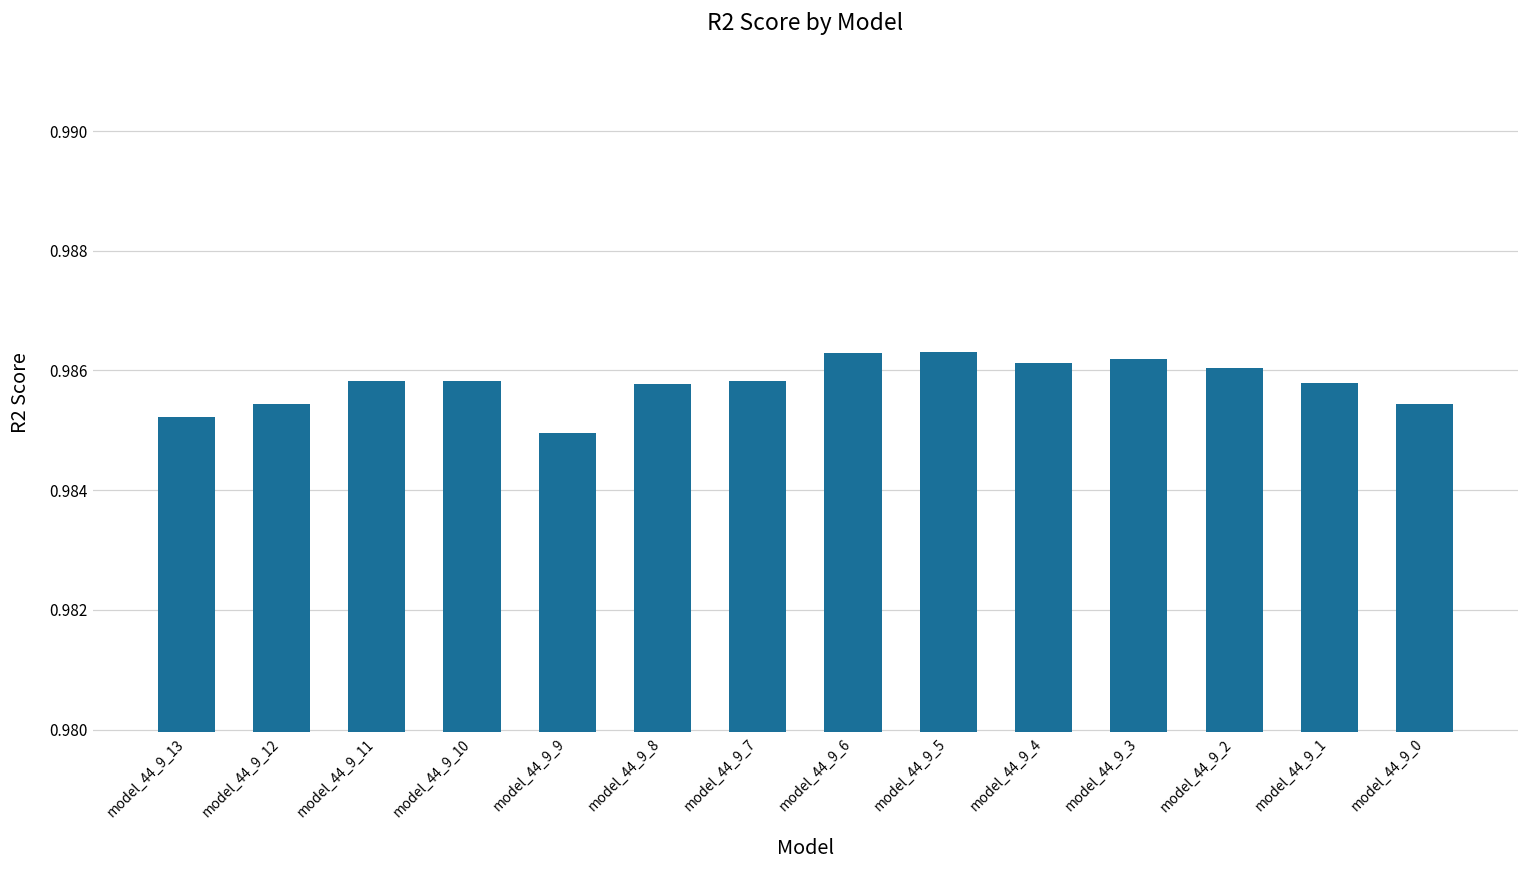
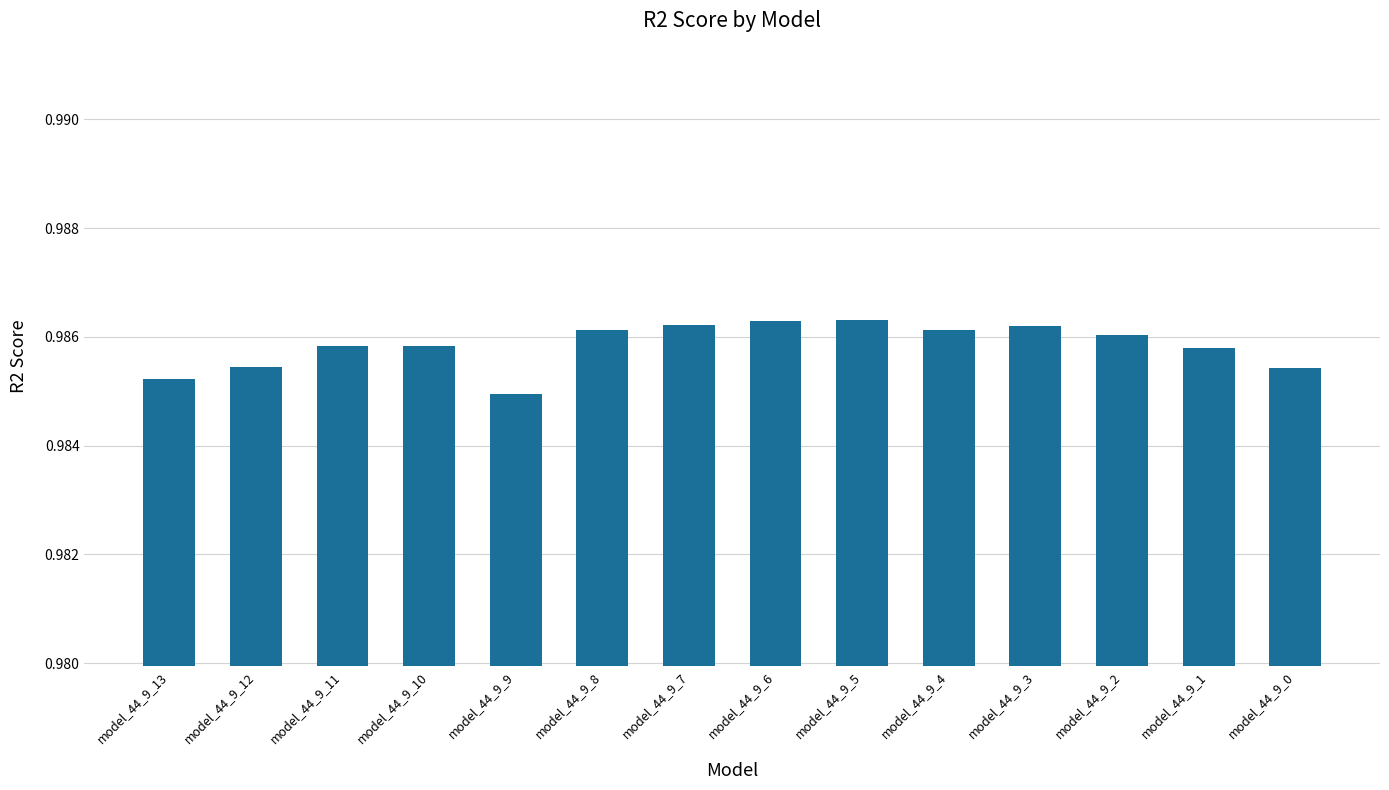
model_44_9_8: 0.9858 -> 0.9861
model_44_9_7: 0.9858 -> 0.9862
